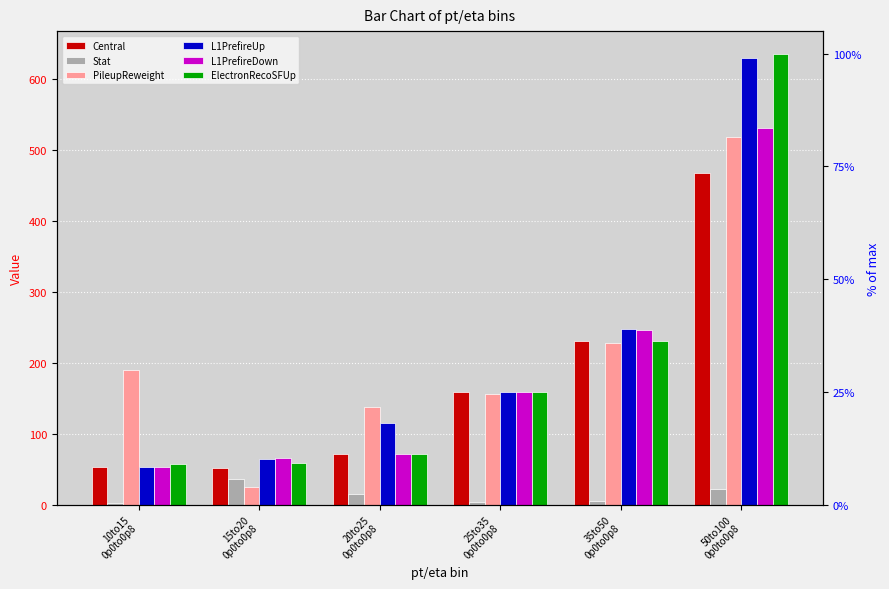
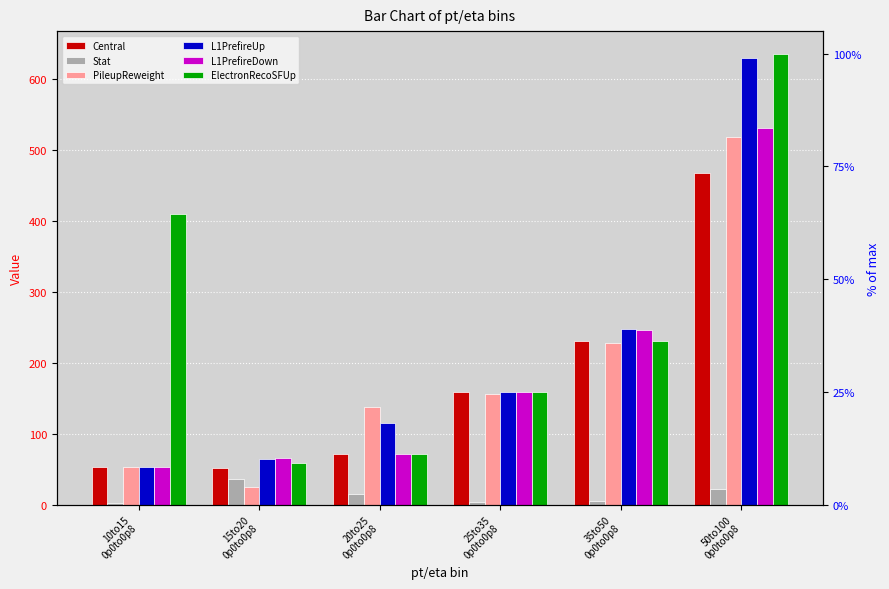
PileupReweight, 10to15 0p0to0p8: 190 -> 50
ElectronRecoSFUp, 10to15 0p0to0p8: 60 -> 410
